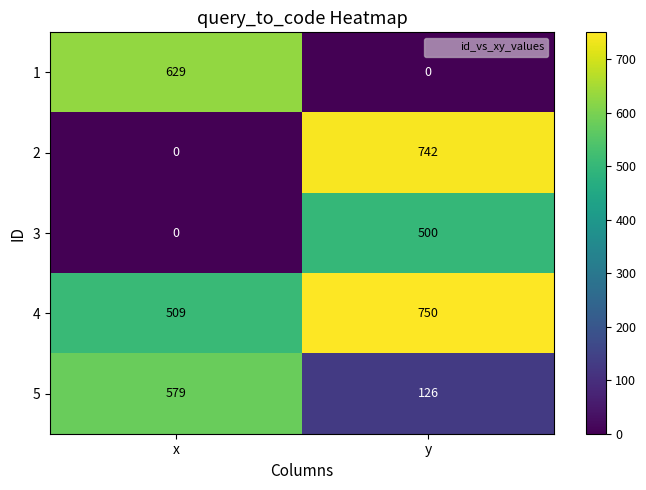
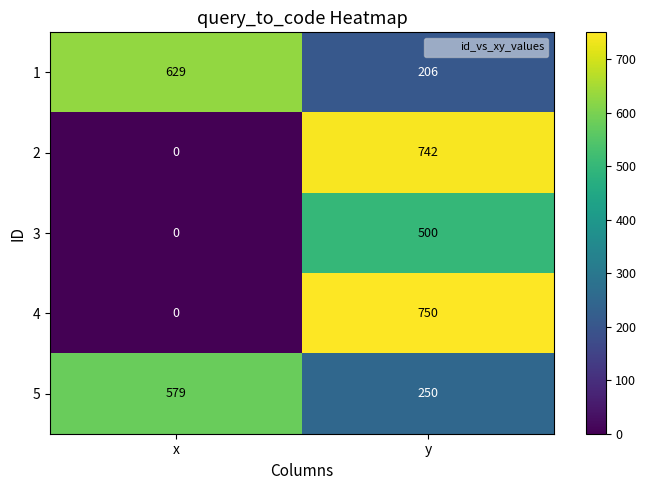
1, y: 0 -> 206
4, x: 509 -> 0
5, y: 126 -> 250
